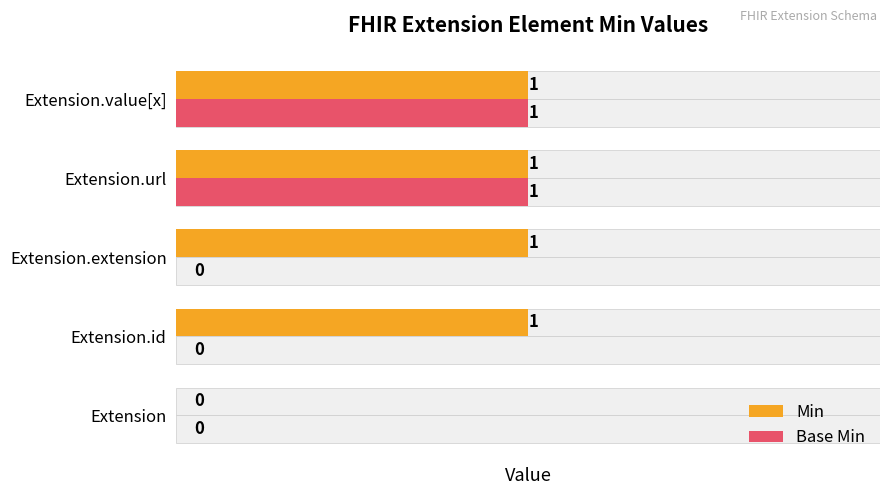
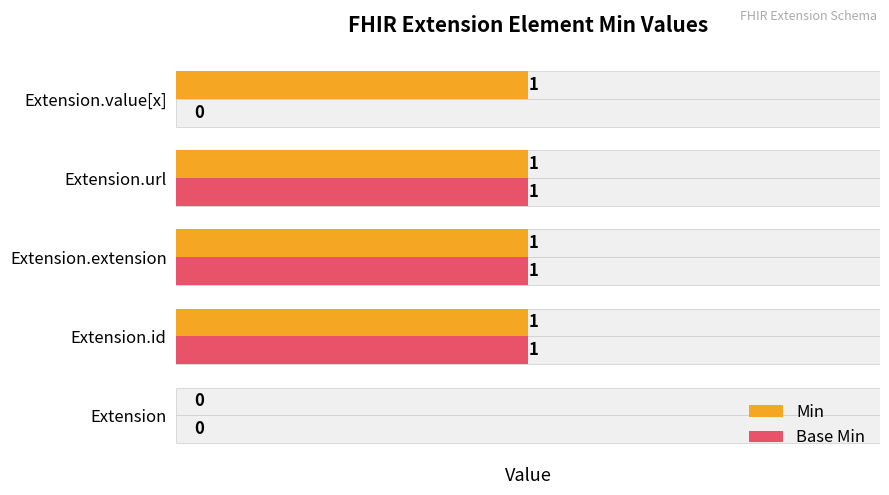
Base Min, Extension.value[x]: 1 -> 0
Base Min, Extension.extension: 0 -> 1
Base Min, Extension.id: 0 -> 1
